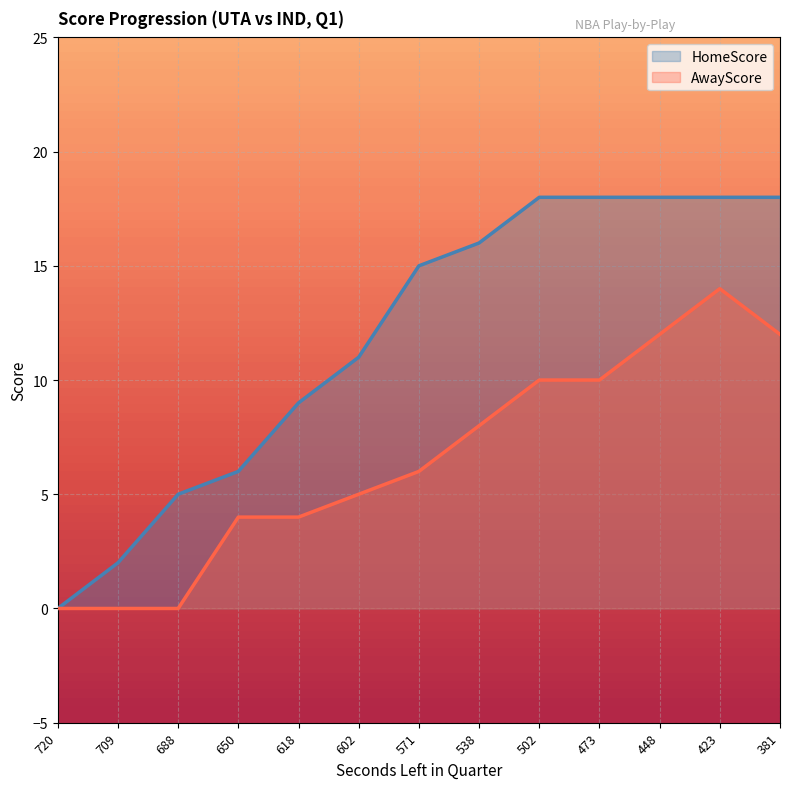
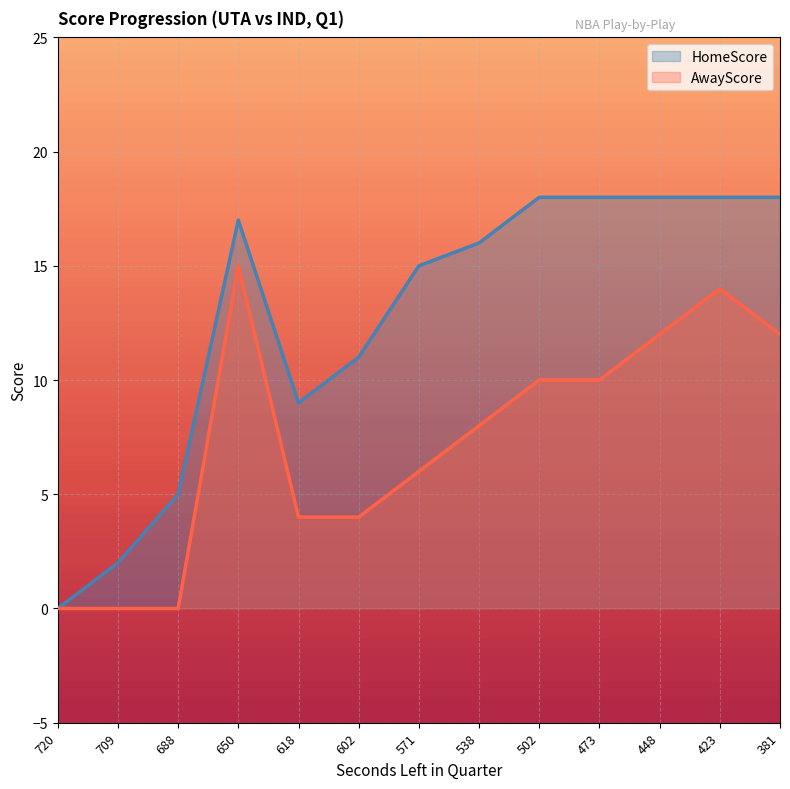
HomeScore, 650: 6 -> 17
AwayScore, 650: 4 -> 15
AwayScore, 602: 5 -> 4
